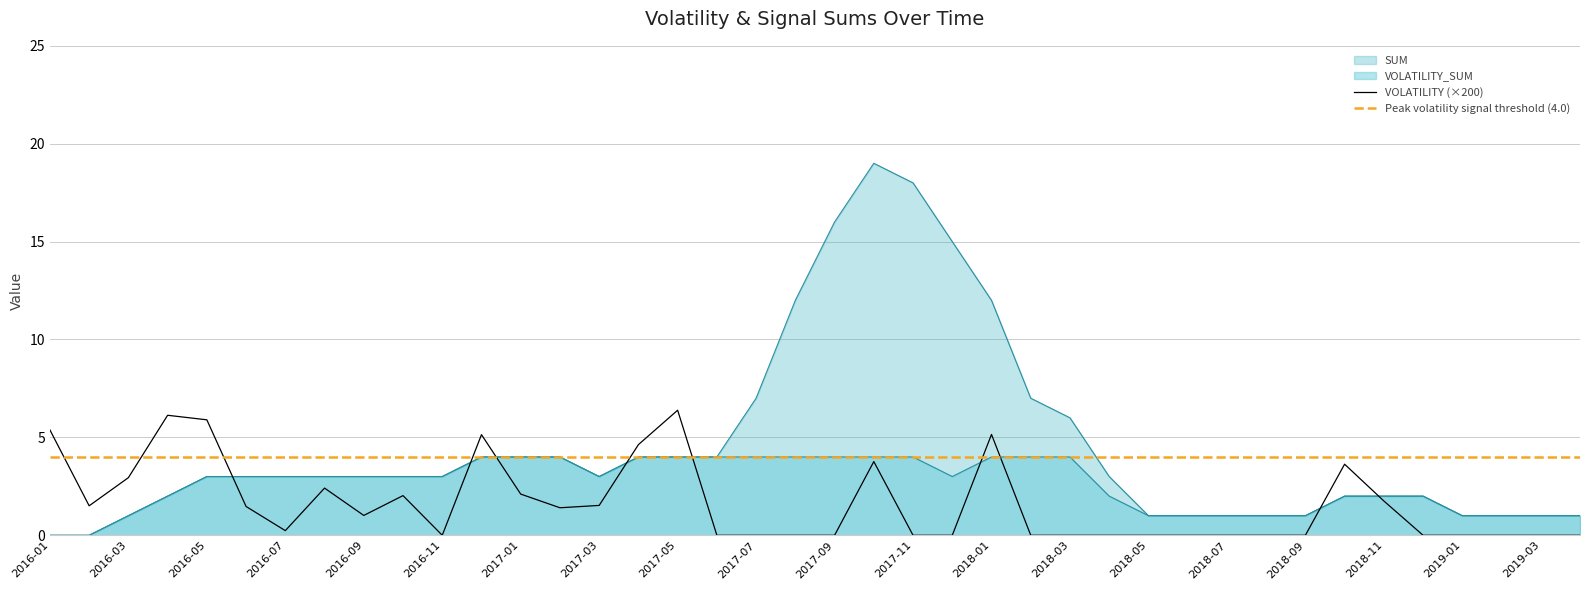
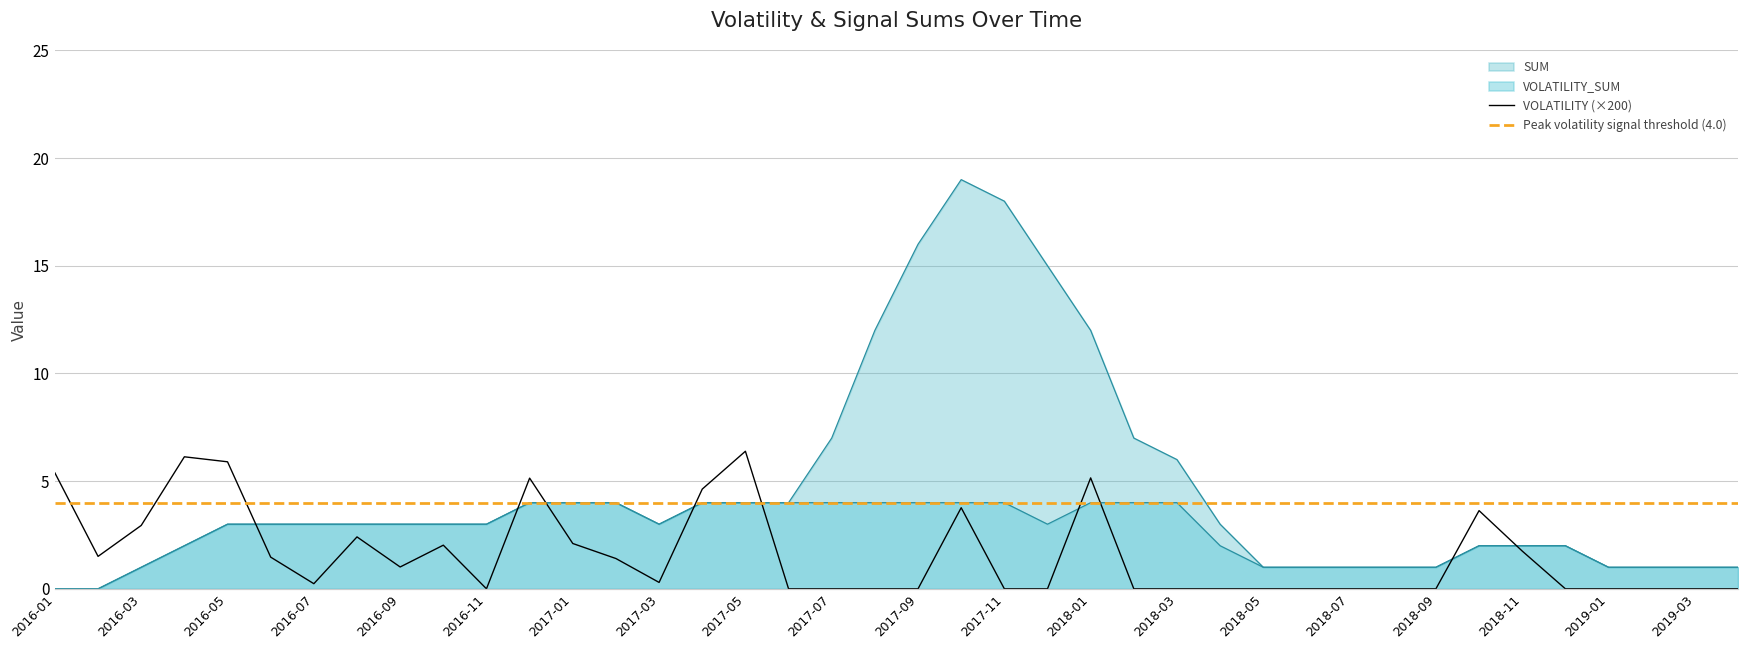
VOLATILITY (×200), 2017-03: 1.5 -> 0.3
